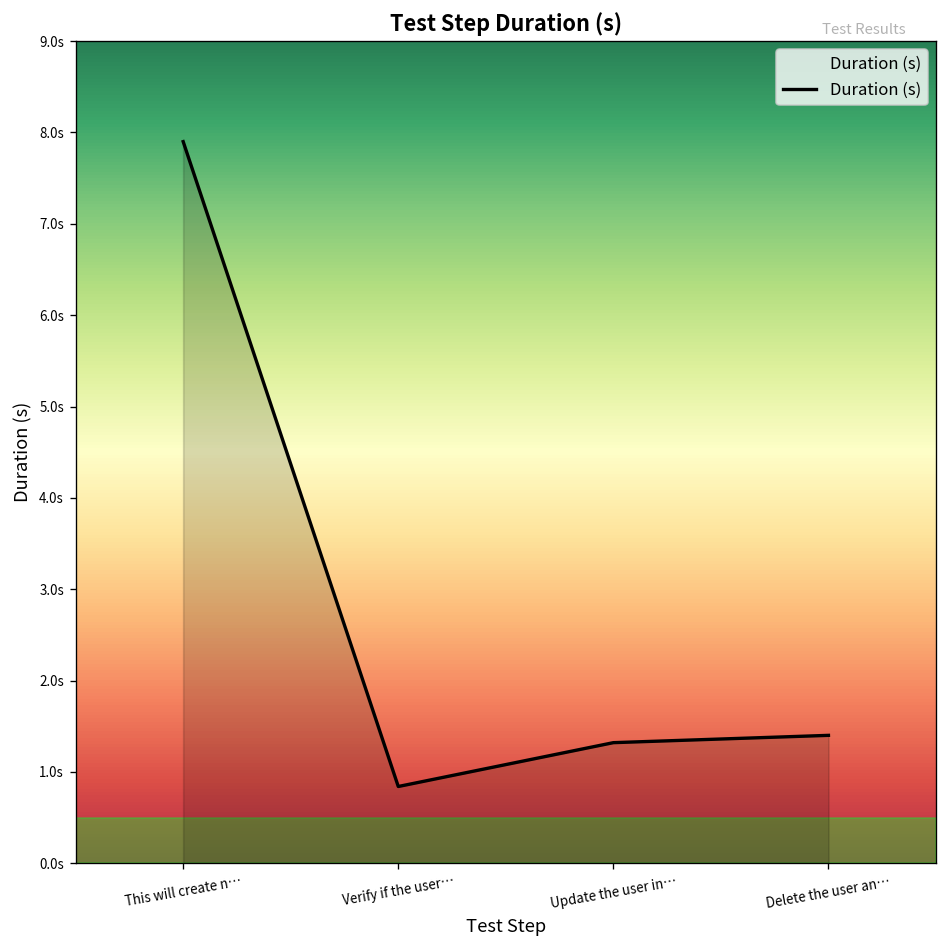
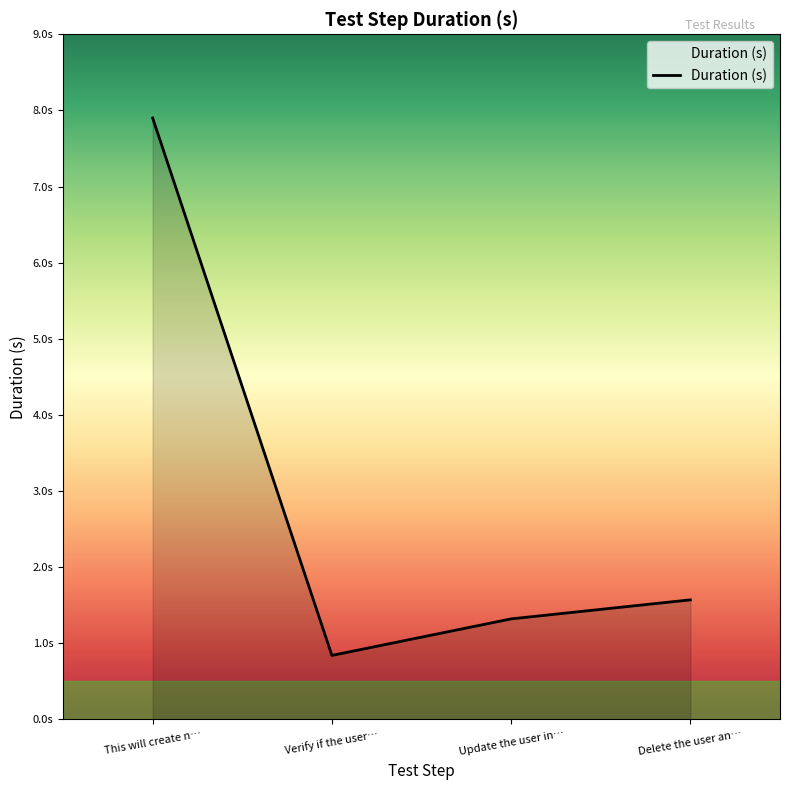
Delete the user an…: 1.4s -> 1.6s
